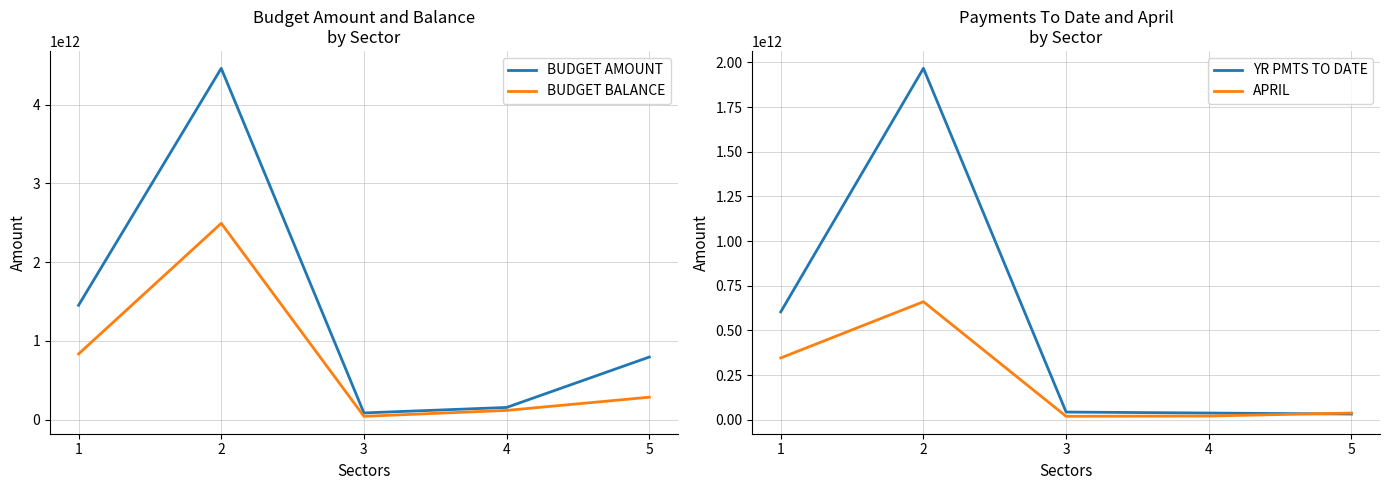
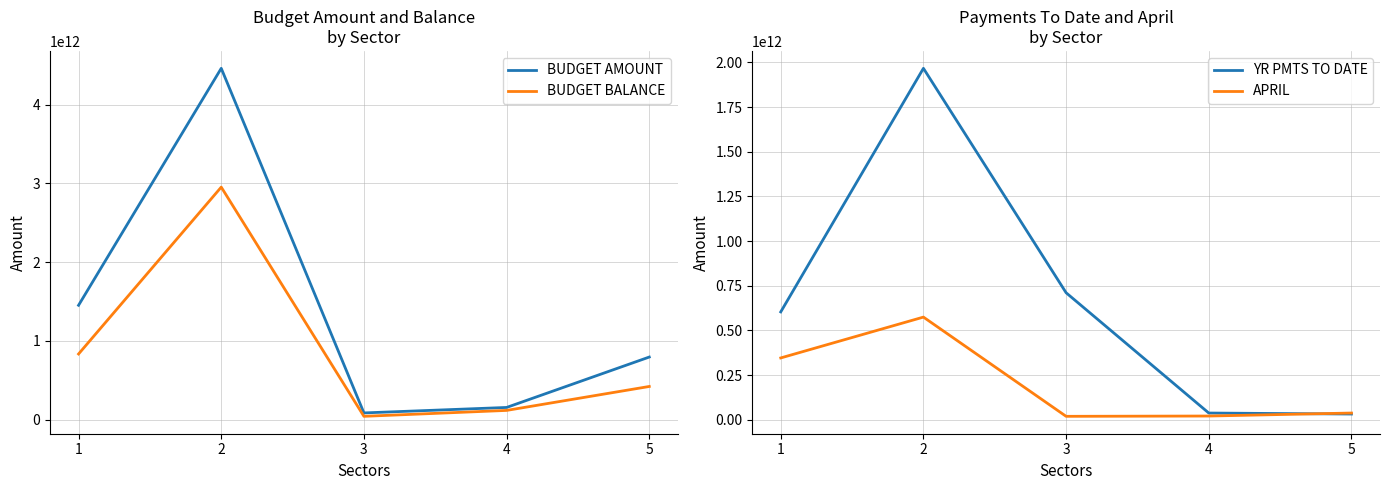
Budget Amount and Balance by Sector, BUDGET BALANCE, 2: 2500000000000 -> 3000000000000
Budget Amount and Balance by Sector, BUDGET BALANCE, 5: 300000000000 -> 400000000000
Payments To Date and April by Sector, APRIL, 2: 660000000000 -> 570000000000
Payments To Date and April by Sector, YR PMTS TO DATE, 3: 40000000000 -> 710000000000
